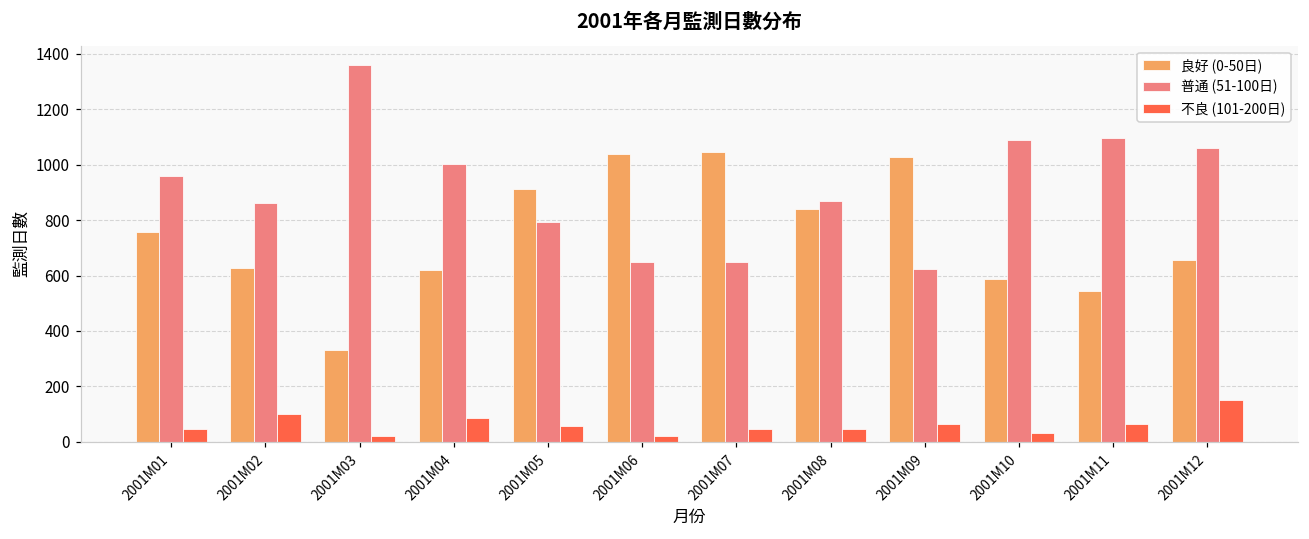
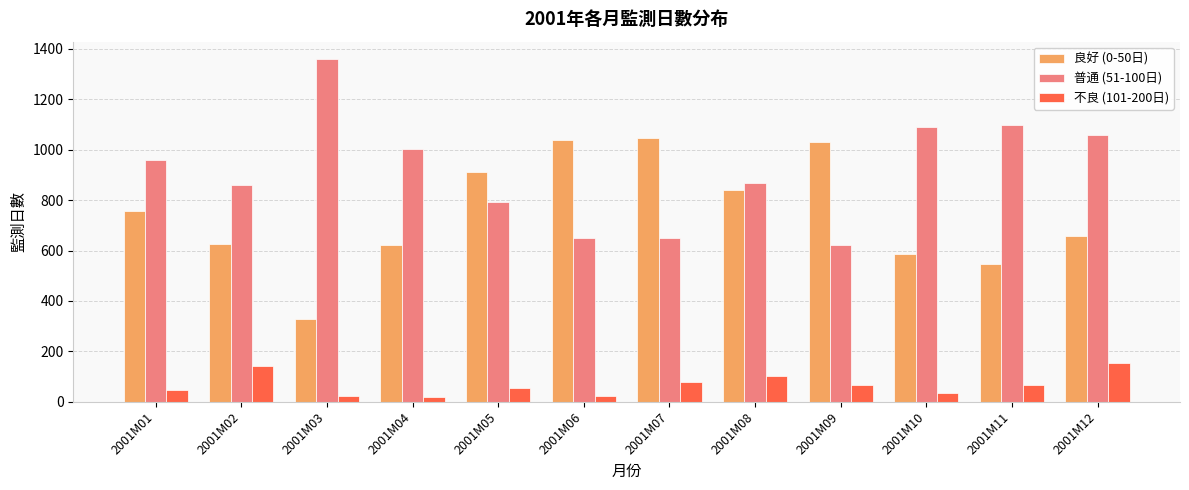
不良 (101-200日), 2001M02: 100 -> 140
不良 (101-200日), 2001M04: 90 -> 20
不良 (101-200日), 2001M07: 50 -> 80
不良 (101-200日), 2001M08: 50 -> 100
